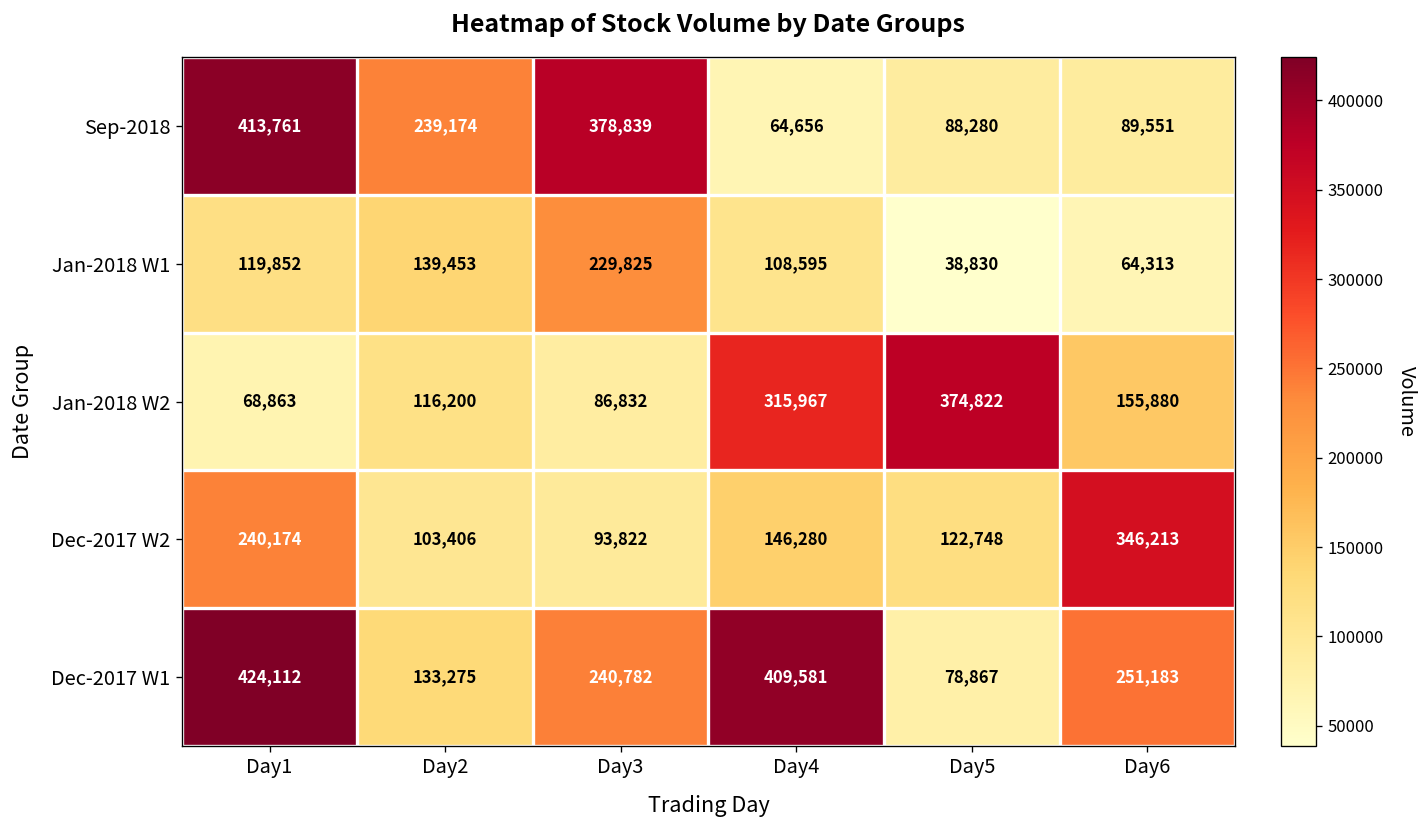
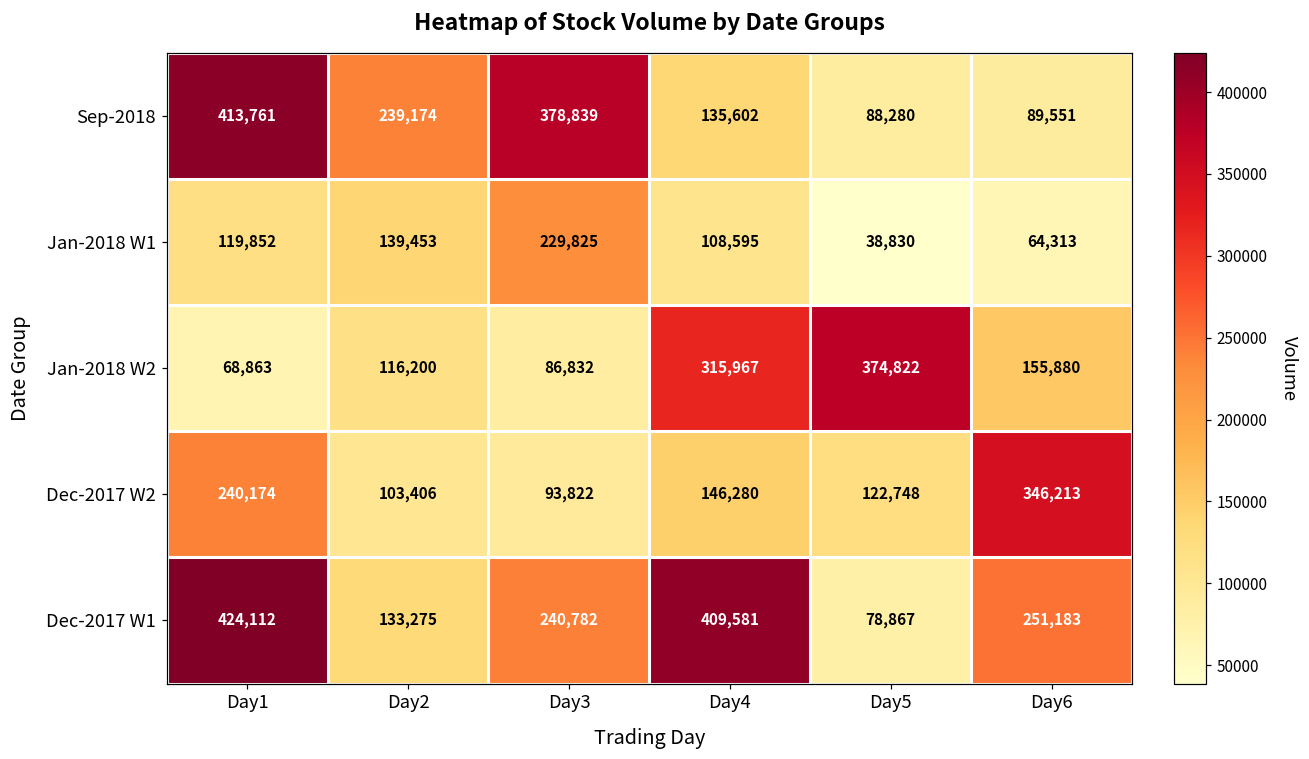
Sep-2018, Day4: 64,656 -> 135,602
